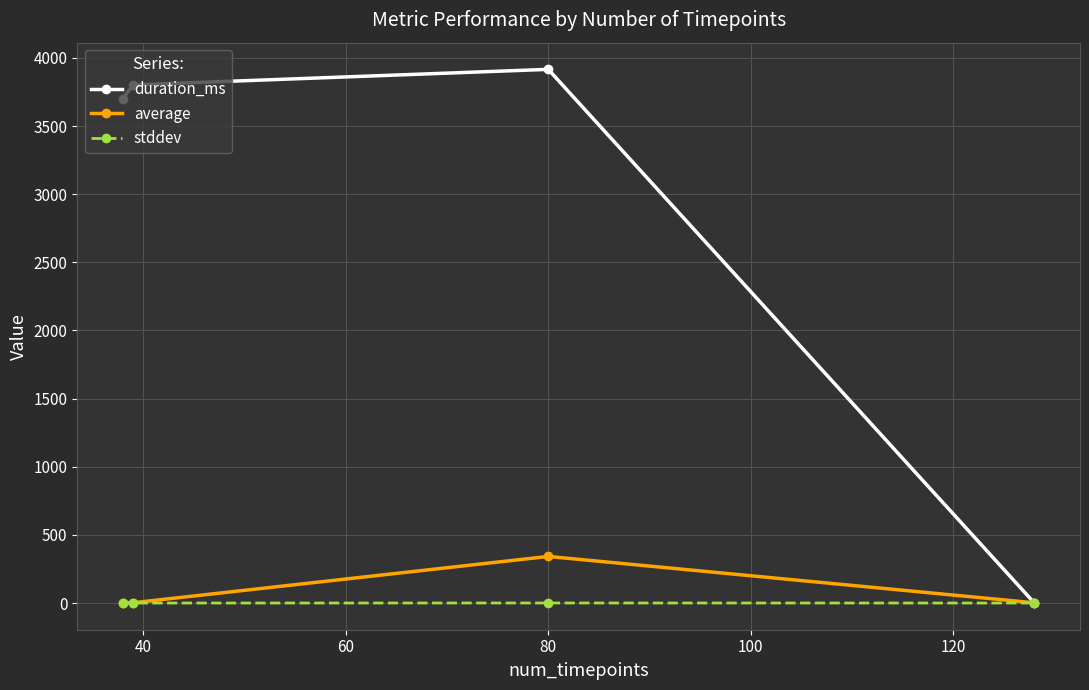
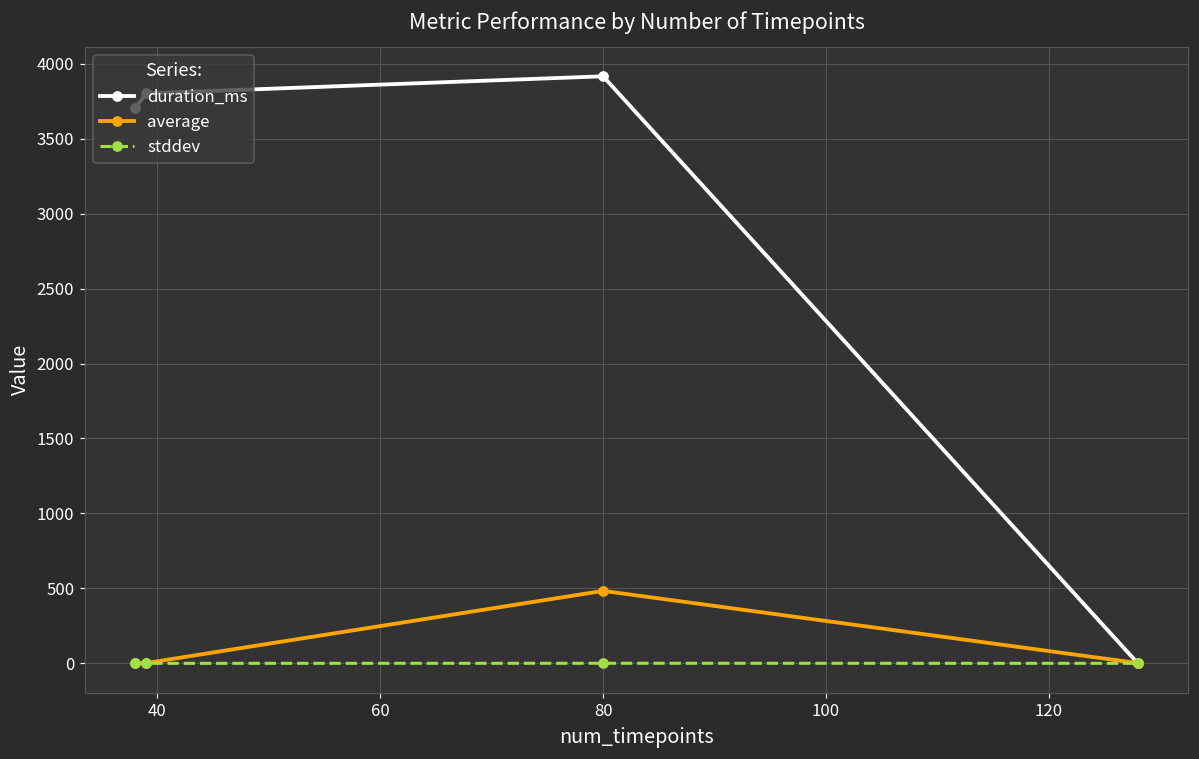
average, 80: 340 -> 480
